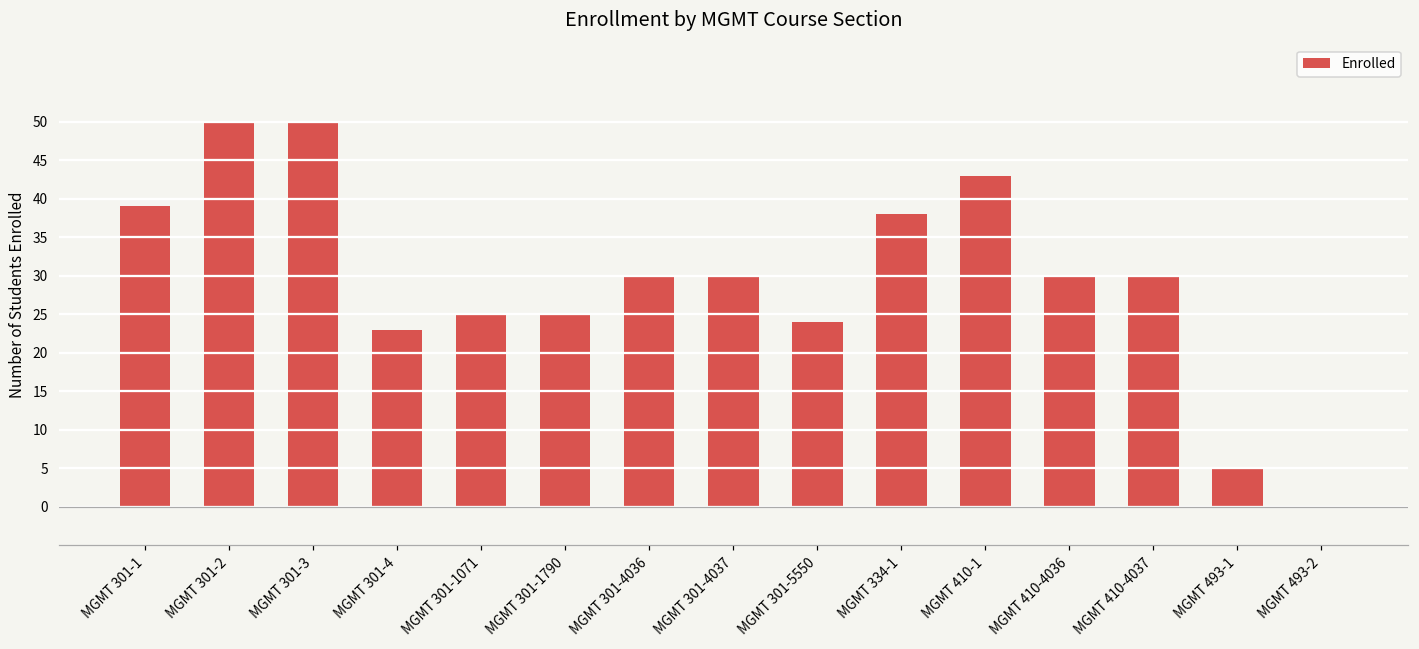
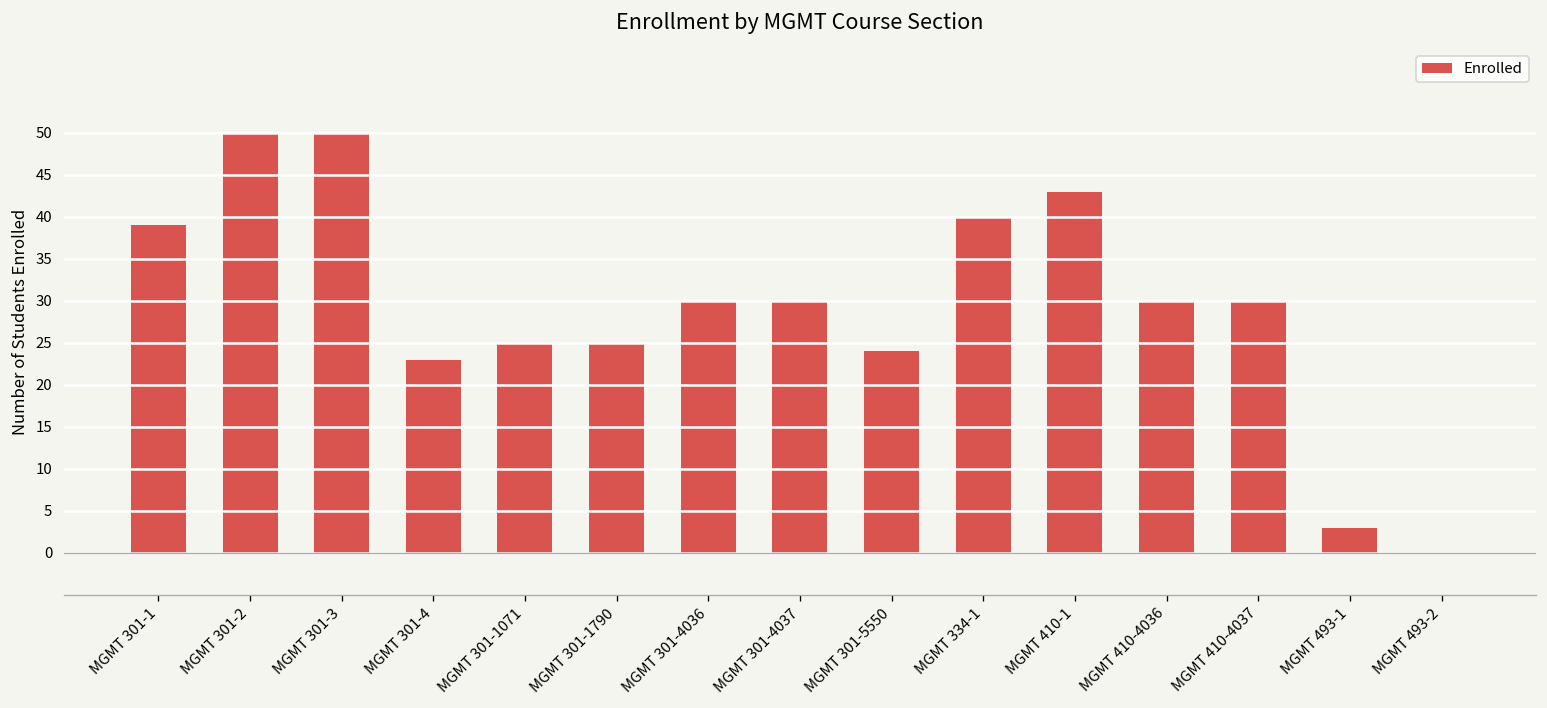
MGMT 334-1: 38 -> 40
MGMT 493-1: 5 -> 3
